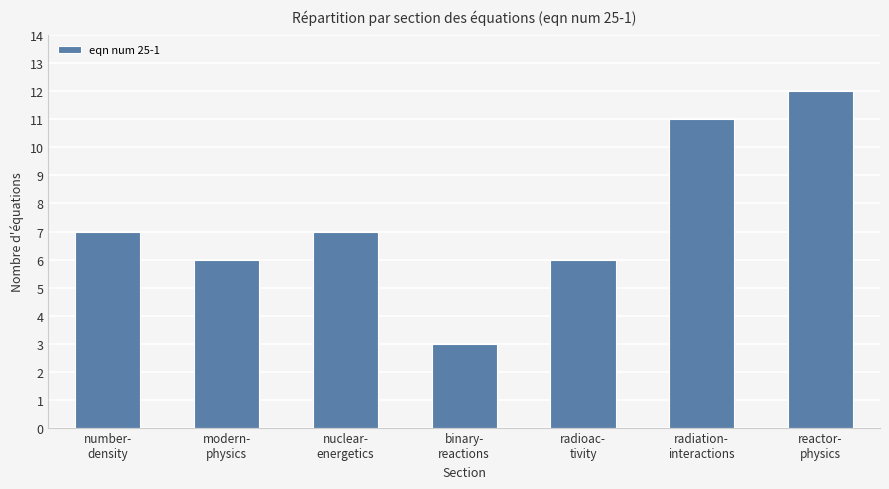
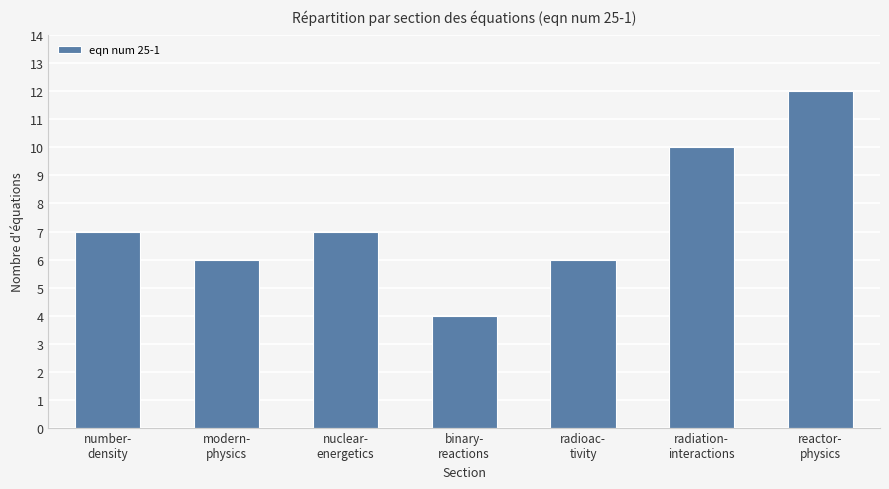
binary- reactions: 3 -> 4
radiation- interactions: 11 -> 10
